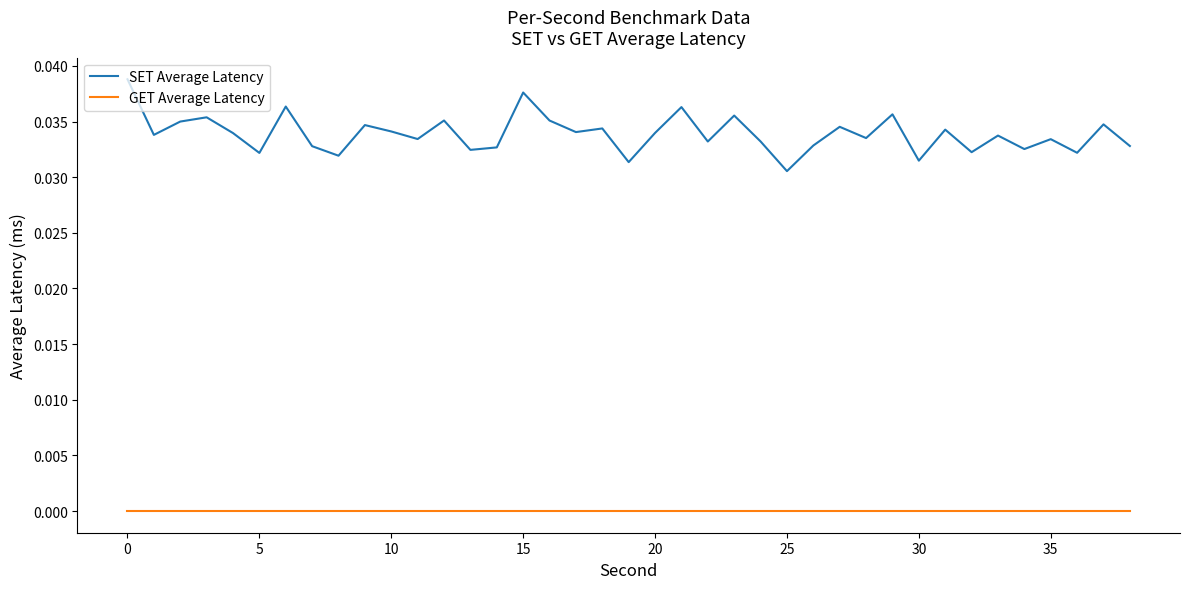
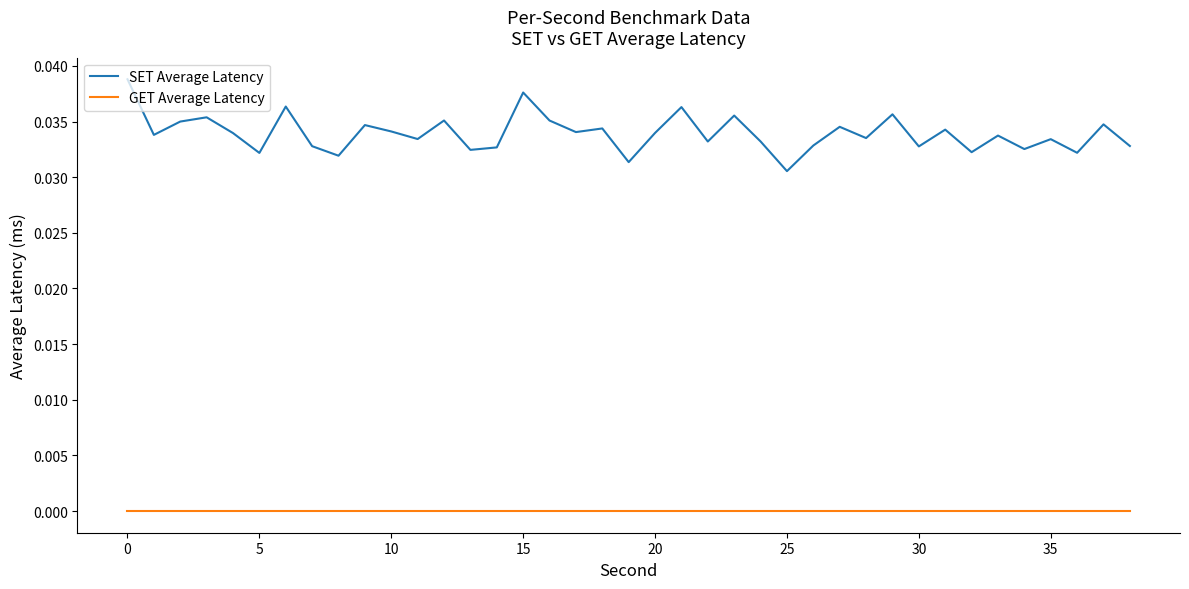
SET Average Latency, 30: 0.0315 -> 0.0328
